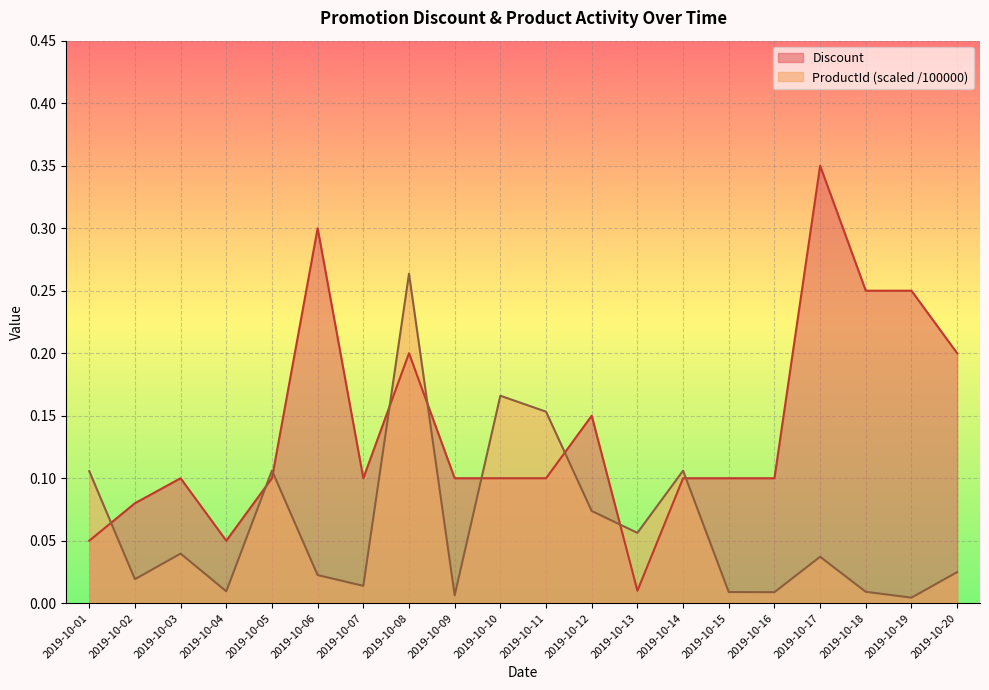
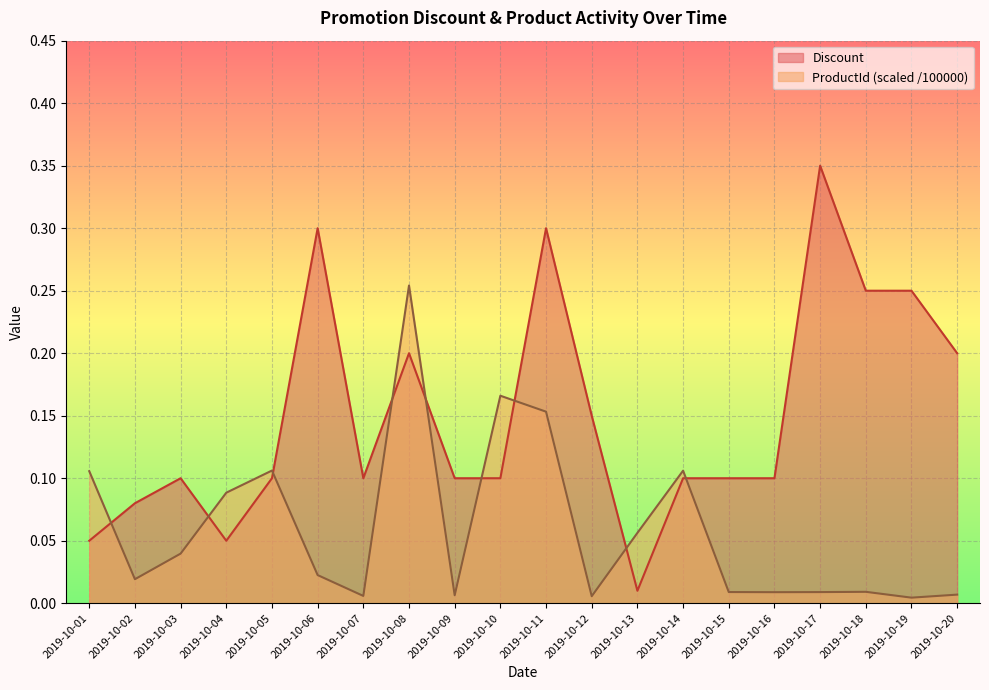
ProductId (scaled /100000), 2019-10-04: 0.010 -> 0.088
ProductId (scaled /100000), 2019-10-07: 0.014 -> 0.006
ProductId (scaled /100000), 2019-10-08: 0.264 -> 0.254
Discount, 2019-10-11: 0.1 -> 0.3
ProductId (scaled /100000), 2019-10-12: 0.074 -> 0.006
ProductId (scaled /100000), 2019-10-17: 0.037 -> 0.009
ProductId (scaled /100000), 2019-10-20: 0.025 -> 0.007
